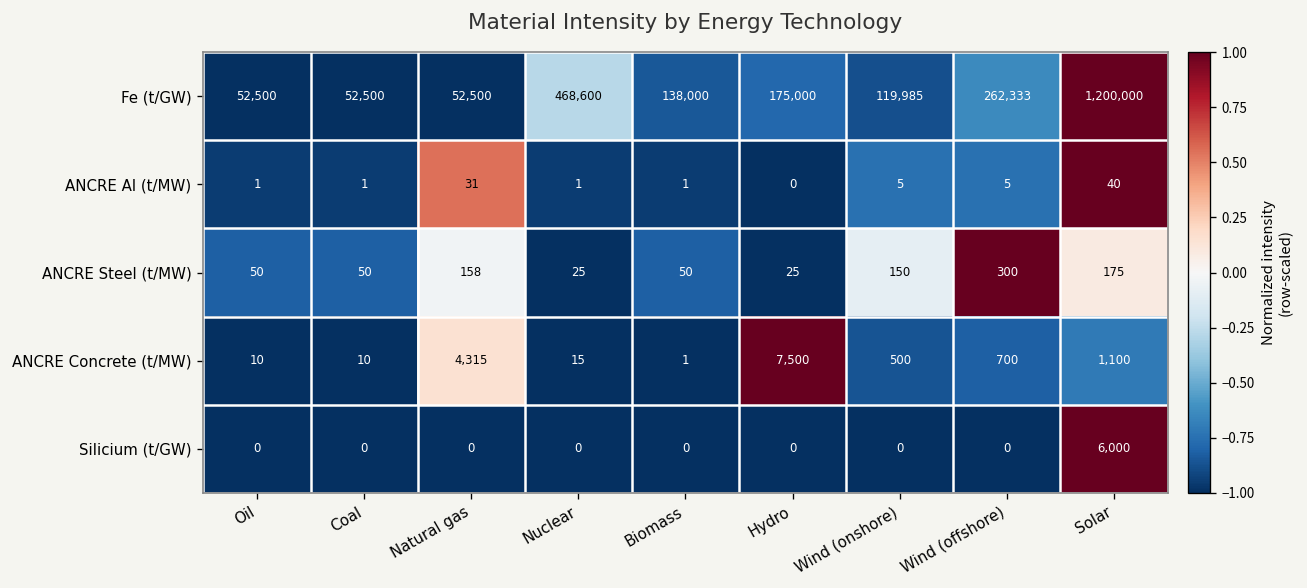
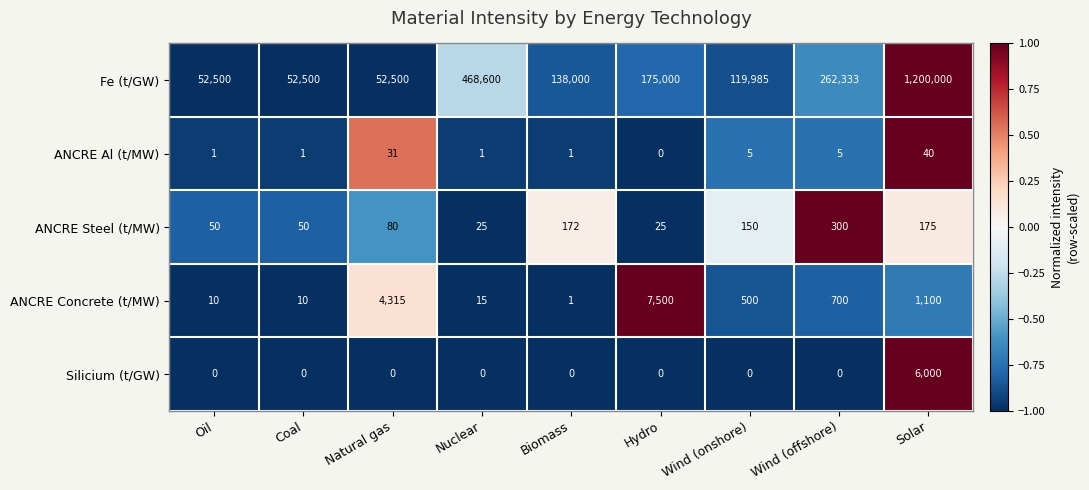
ANCRE Steel (t/MW), Natural gas: 158 -> 80
ANCRE Steel (t/MW), Biomass: 50 -> 172
